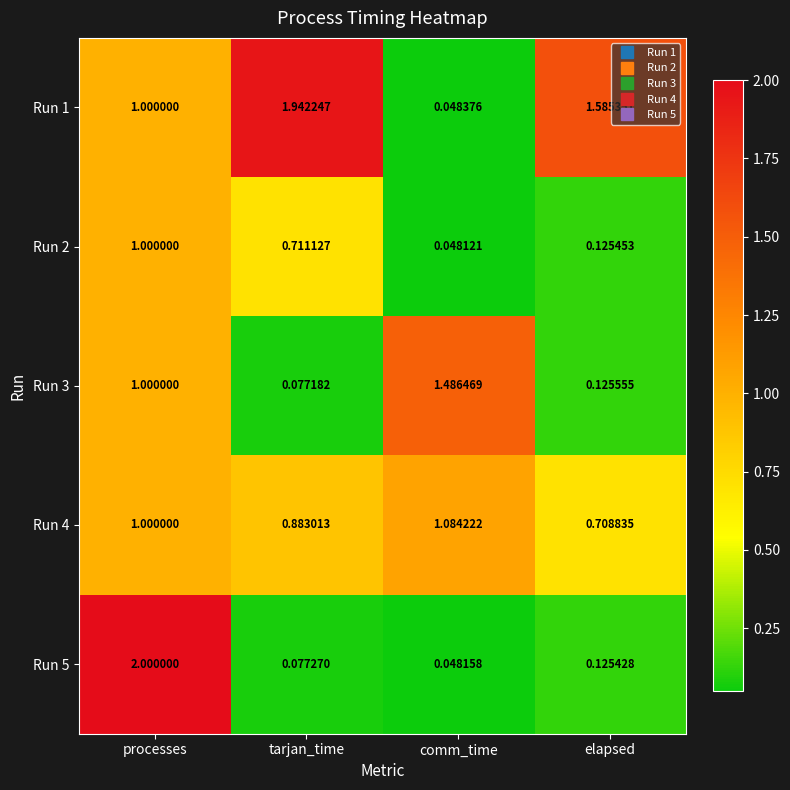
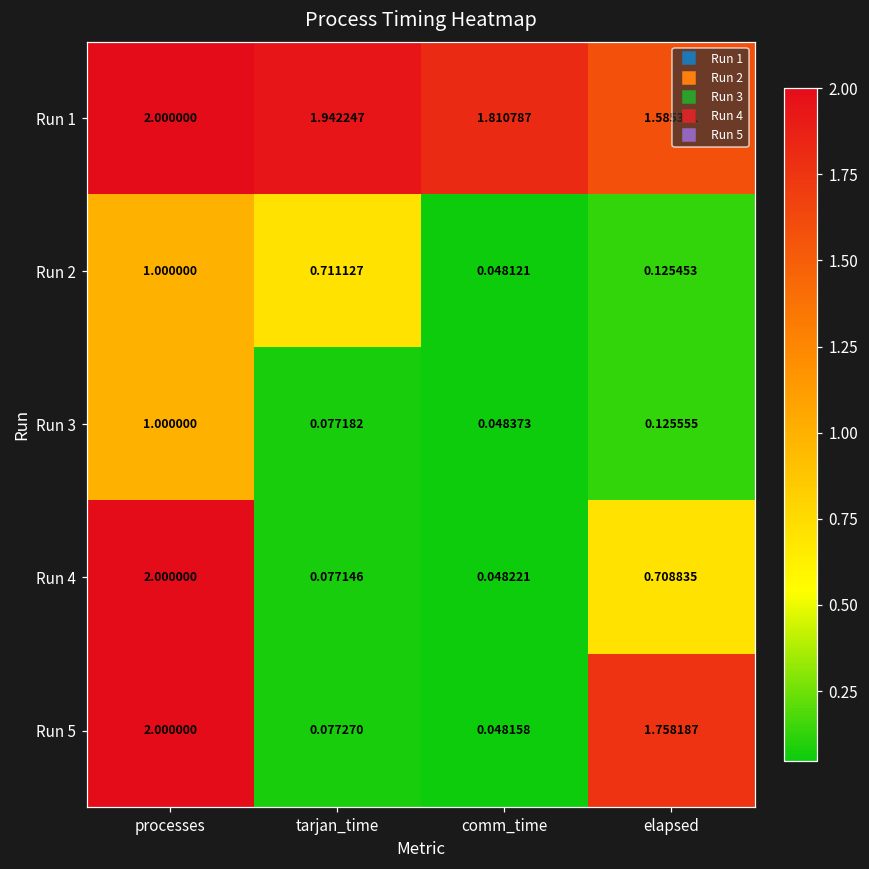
Run 1, processes: 1.000000 -> 2.000000
Run 1, comm_time: 0.048376 -> 1.810787
Run 3, comm_time: 1.486469 -> 0.048373
Run 4, processes: 1.000000 -> 2.000000
Run 4, tarjan_time: 0.883013 -> 0.077146
Run 4, comm_time: 1.084222 -> 0.048221
Run 5, elapsed: 0.125428 -> 1.758187
